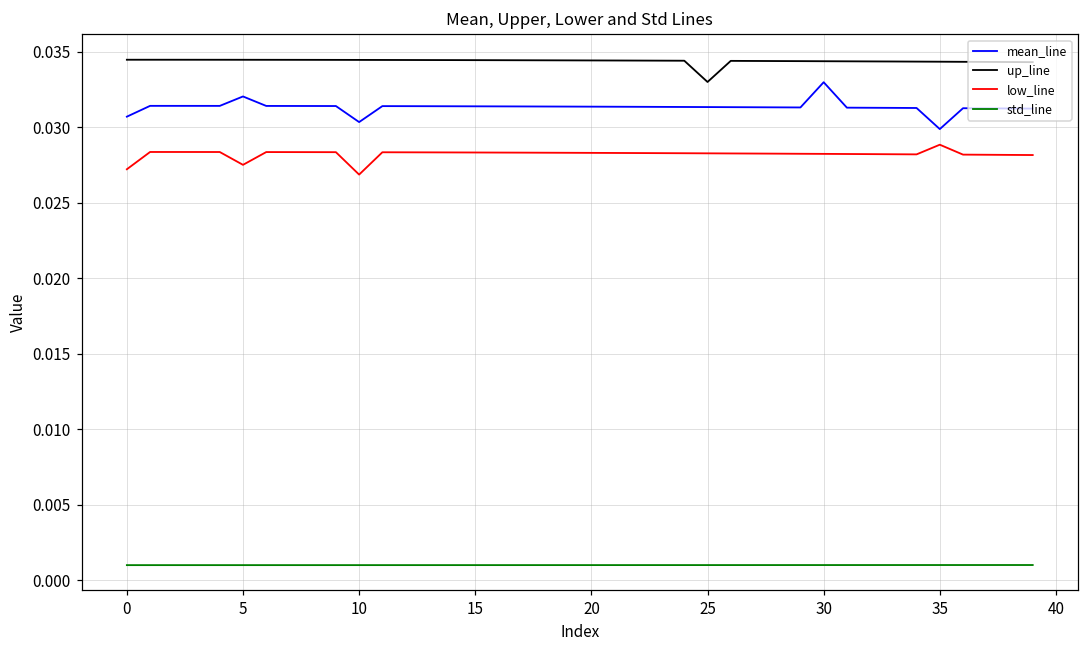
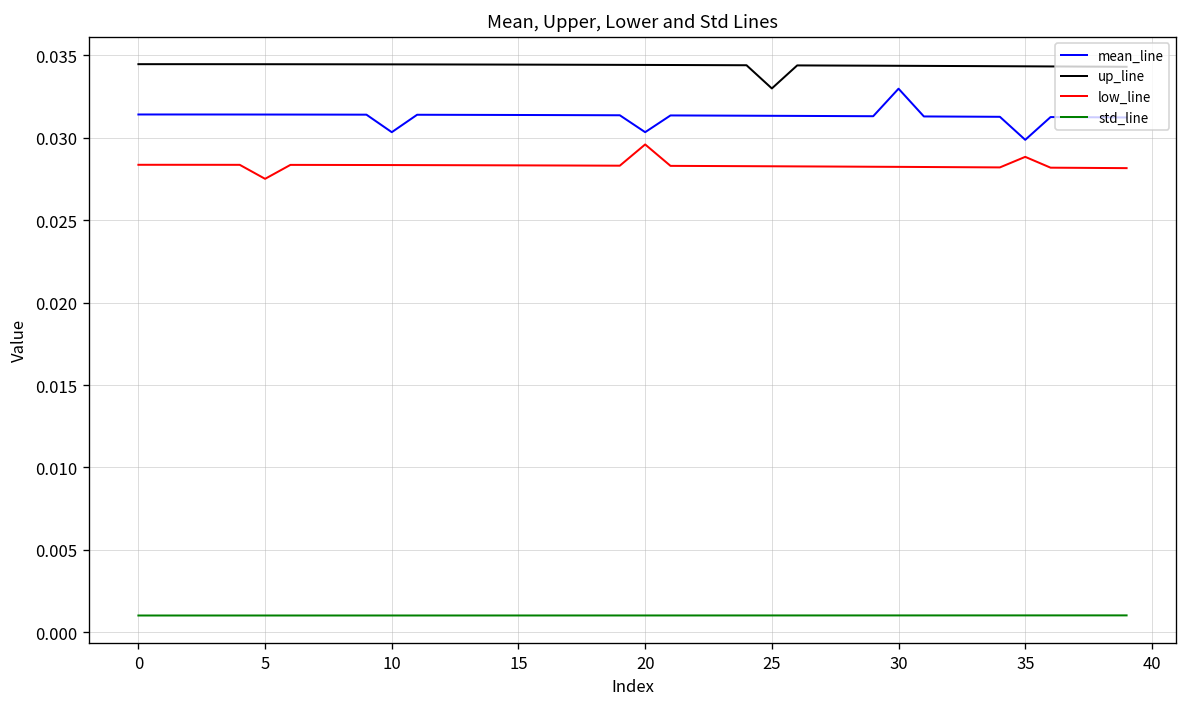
mean_line, 0: 0.0307 -> 0.0314
low_line, 0: 0.0272 -> 0.0284
mean_line, 5: 0.0320 -> 0.0314
low_line, 10: 0.0269 -> 0.0283
mean_line, 20: 0.0314 -> 0.0303
low_line, 20: 0.0283 -> 0.0296
